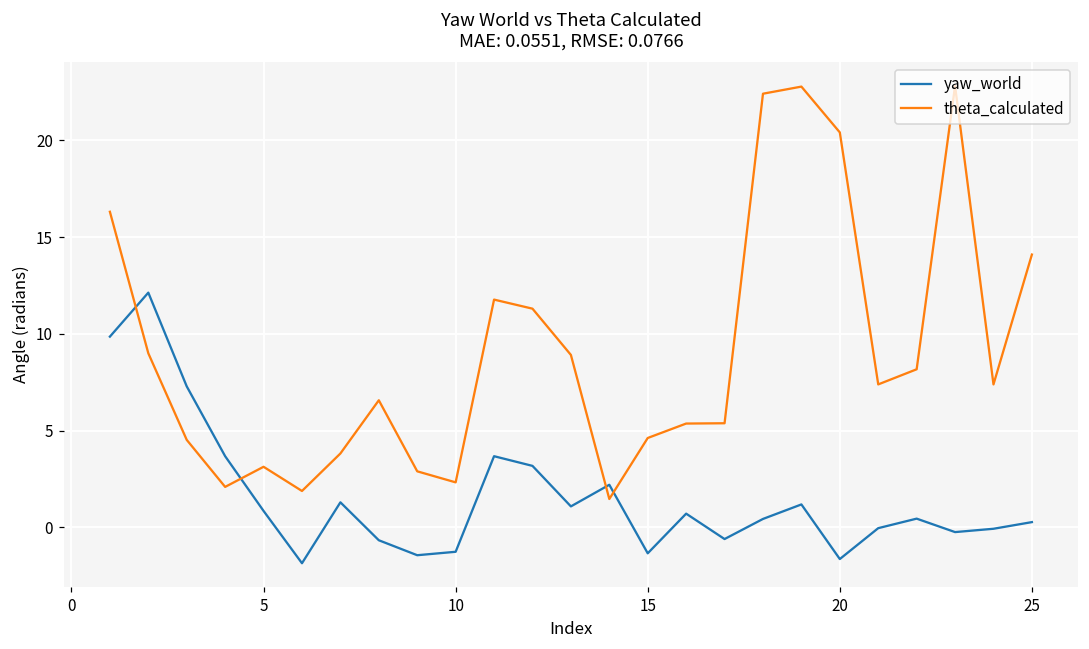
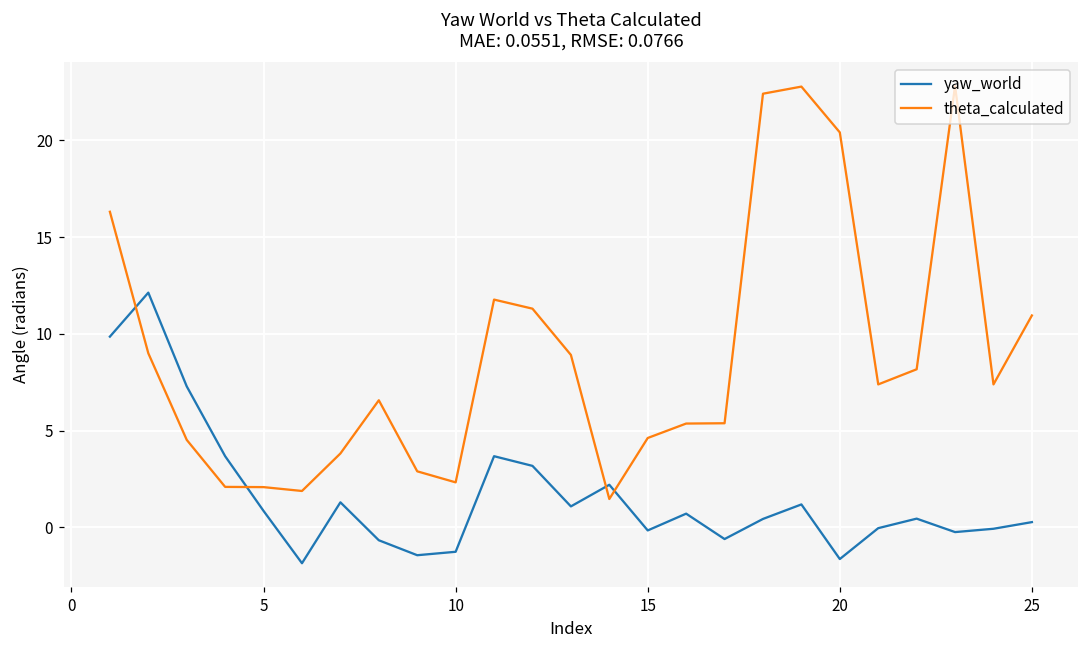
theta_calculated, 5: 3.1 -> 2.1
yaw_world, 15: -1.3 -> -0.2
theta_calculated, 25: 14.1 -> 10.9
